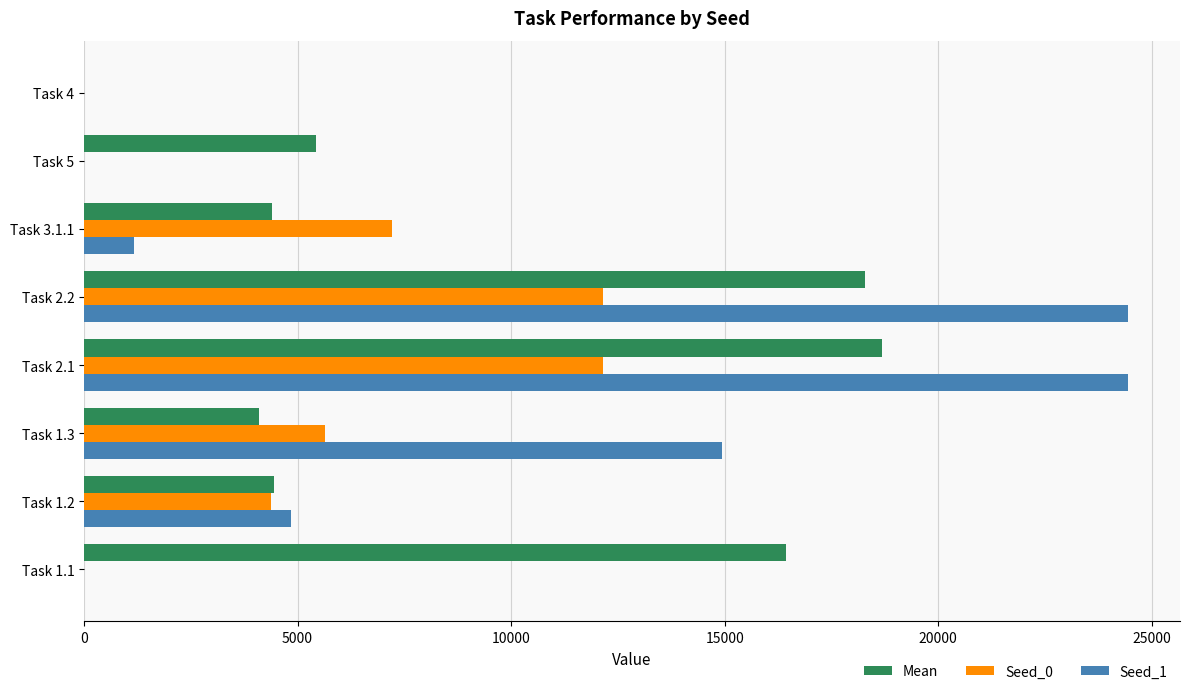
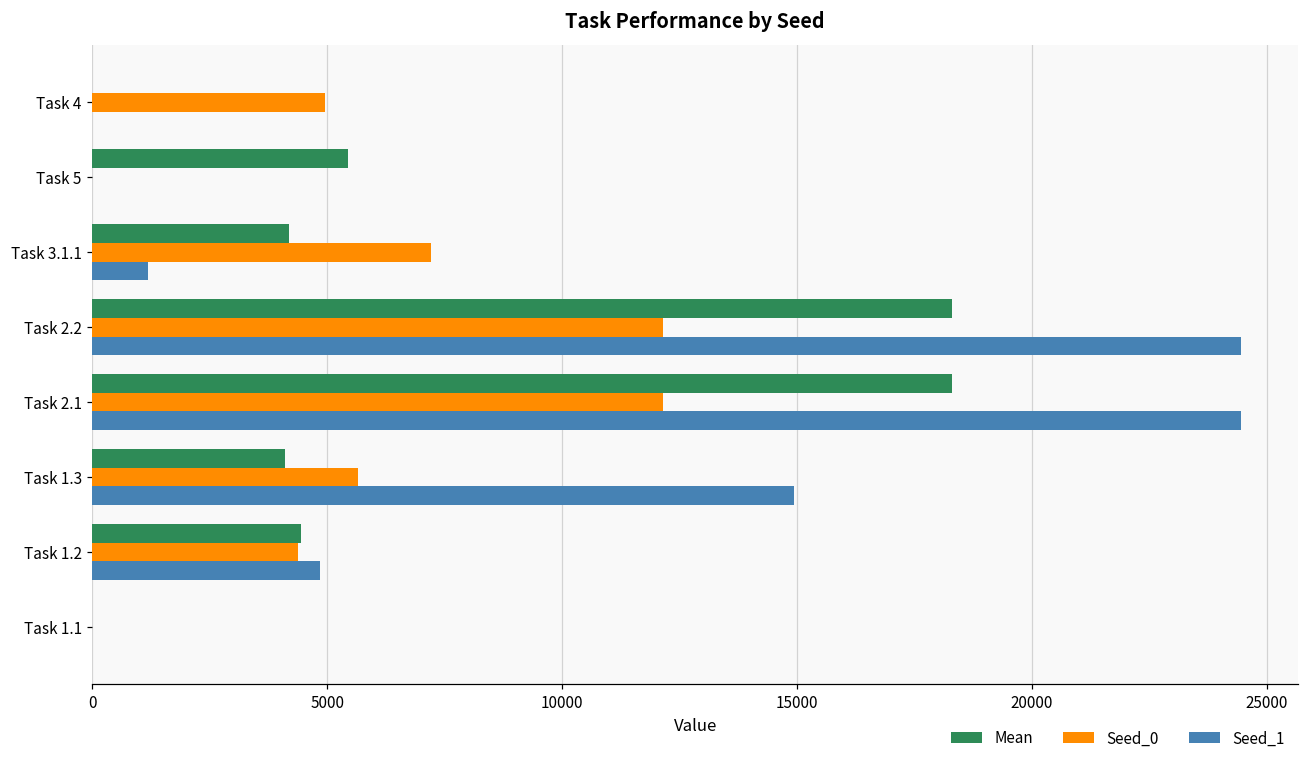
Seed_0, Task 4: 0 -> 5000
Mean, Task 3.1.1: 4400 -> 4200
Mean, Task 2.1: 18700 -> 18300
Mean, Task 1.1: 16400 -> 0
